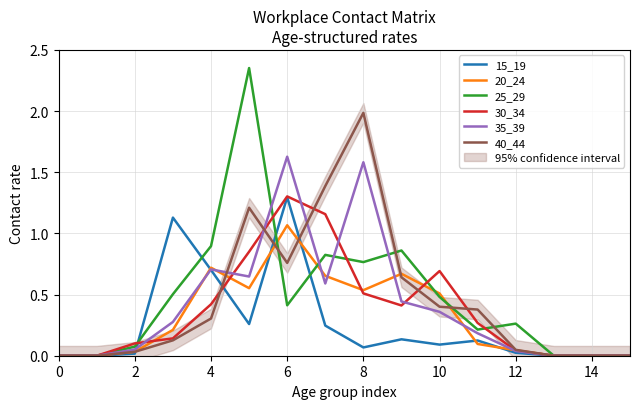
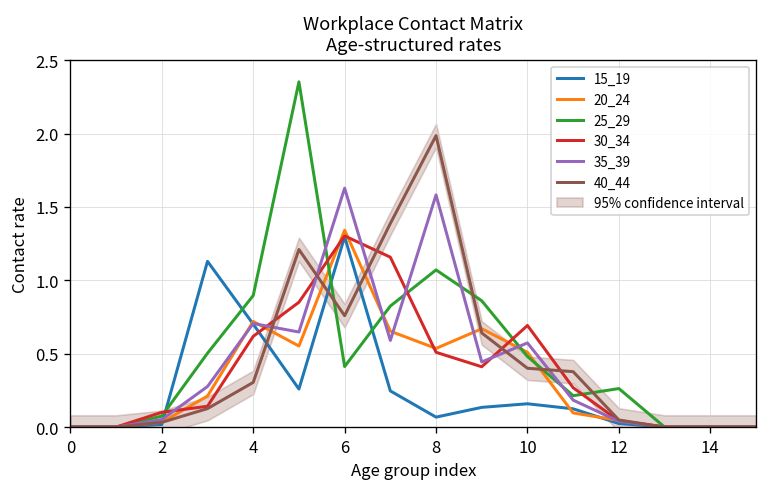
30_34, 4: 0.42 -> 0.62
20_24, 6: 1.07 -> 1.34
25_29, 8: 0.77 -> 1.07
15_19, 10: 0.09 -> 0.16
35_39, 10: 0.36 -> 0.57
